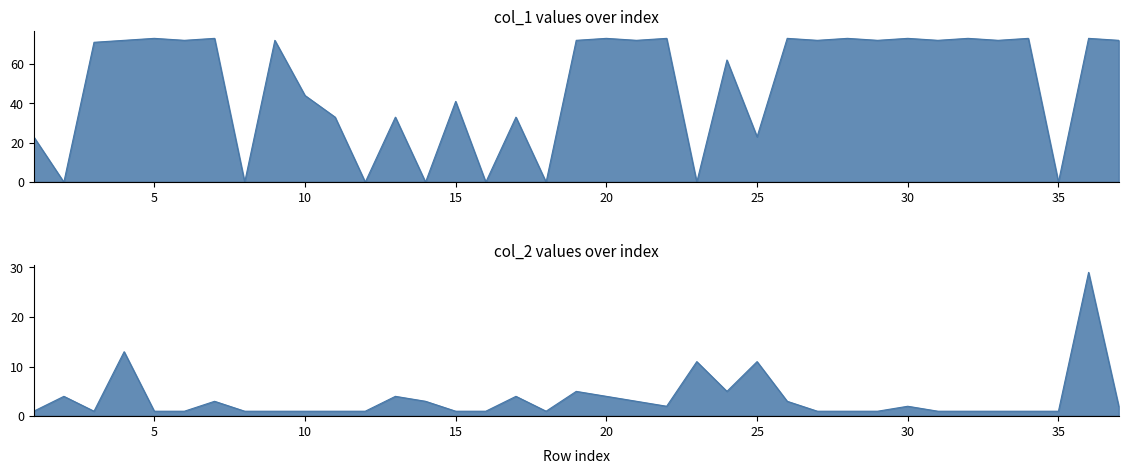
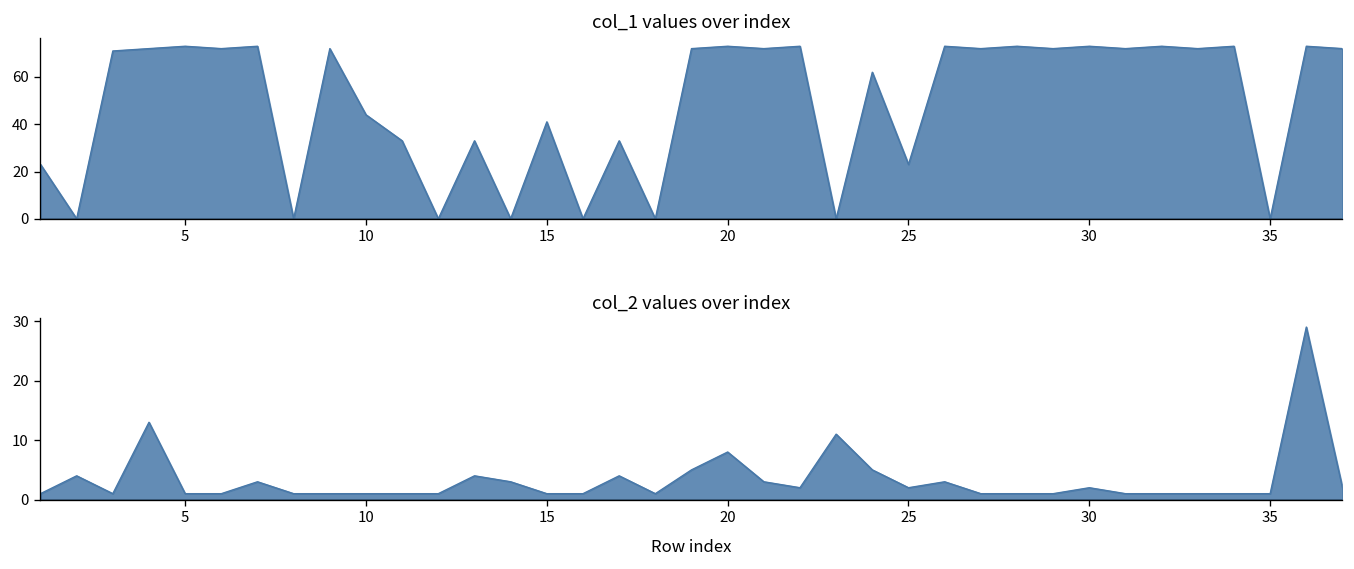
col_2 values over index, 20: 4 -> 8
col_2 values over index, 25: 11 -> 2
